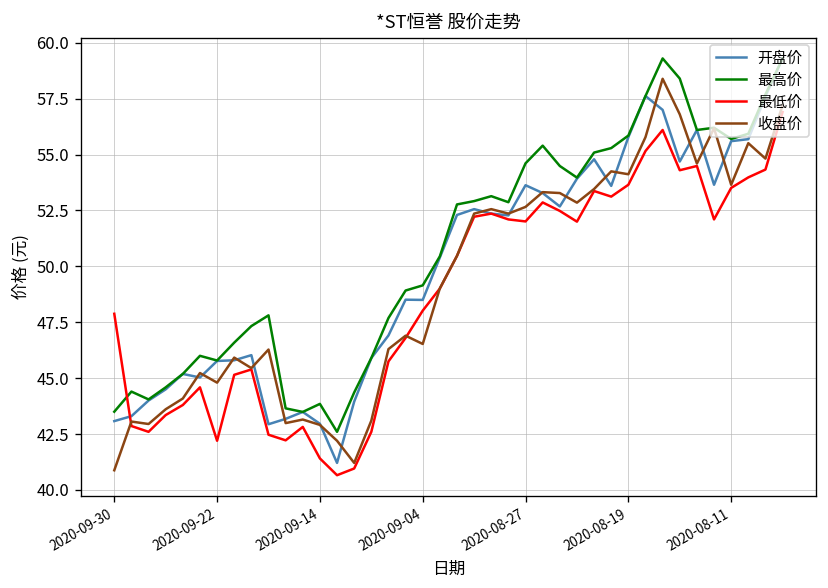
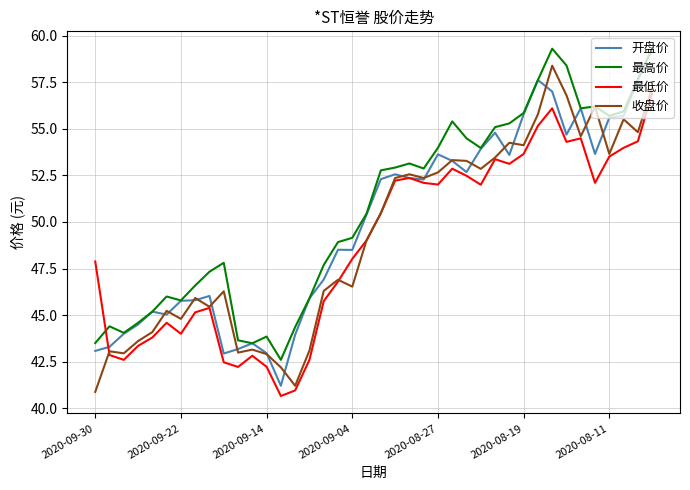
最低价, 2020-09-22: 42.2 -> 44.0
最低价, 2020-09-14: 41.4 -> 42.2
最高价, 2020-08-27: 54.6 -> 54.0
